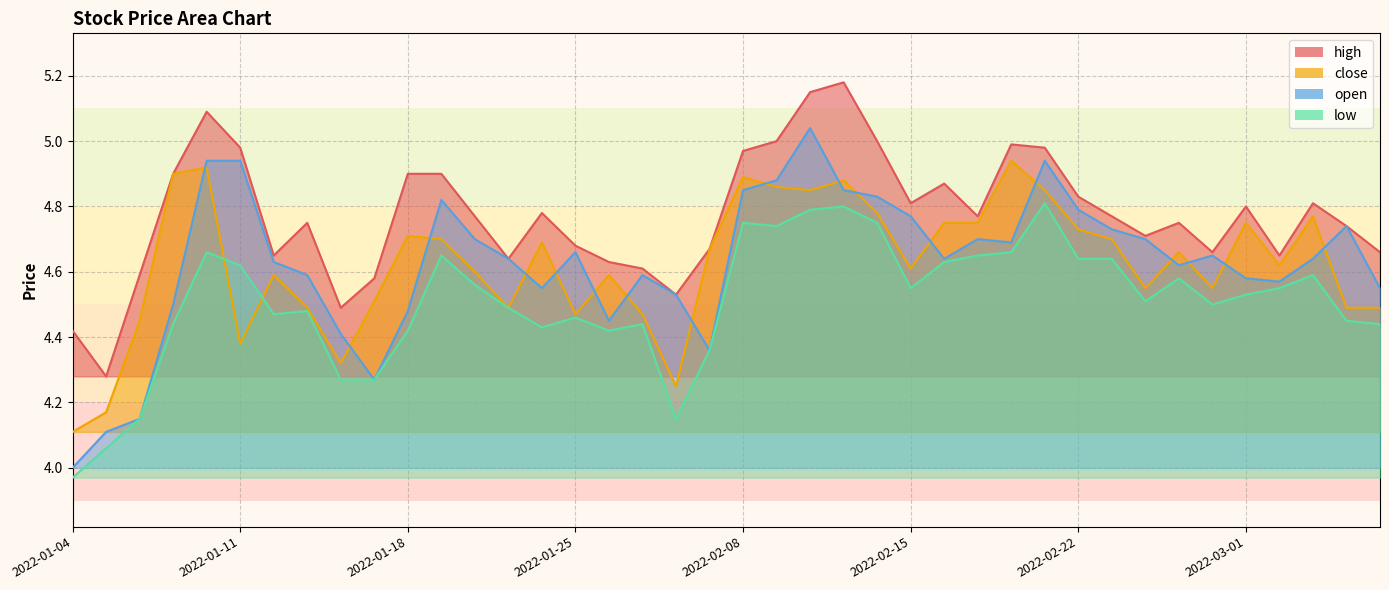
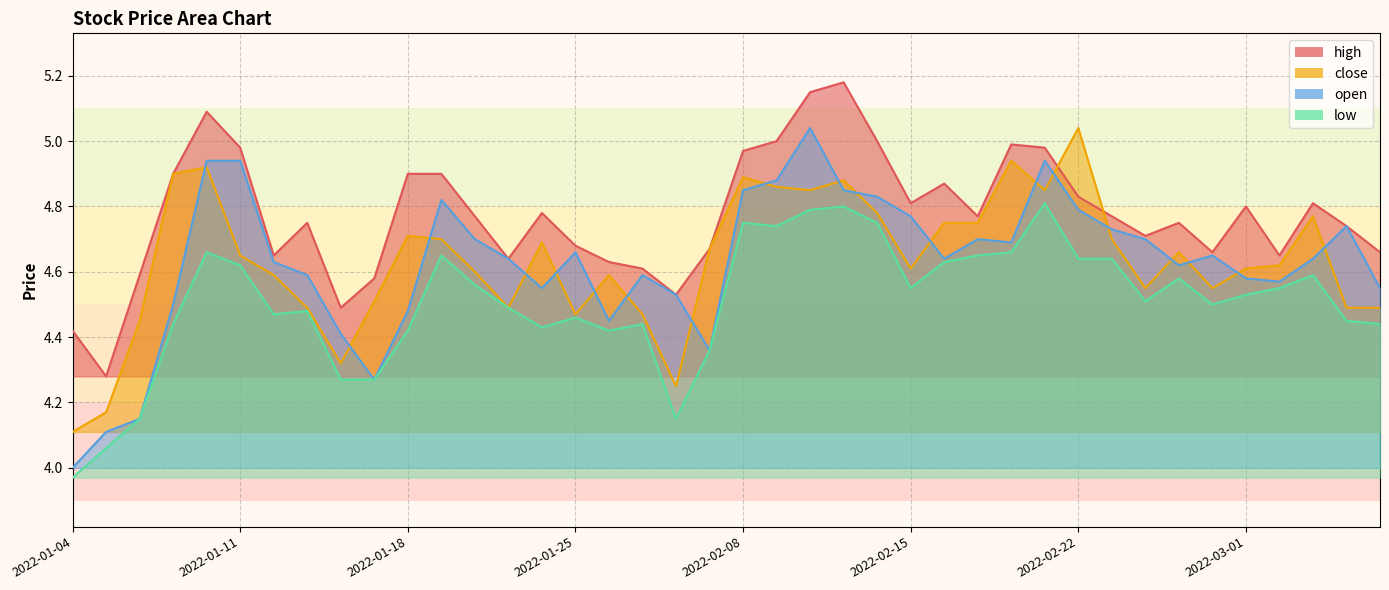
close, 2022-01-11: 4.38 -> 4.65
close, 2022-02-22: 4.73 -> 5.04
close, 2022-03-01: 4.75 -> 4.61
